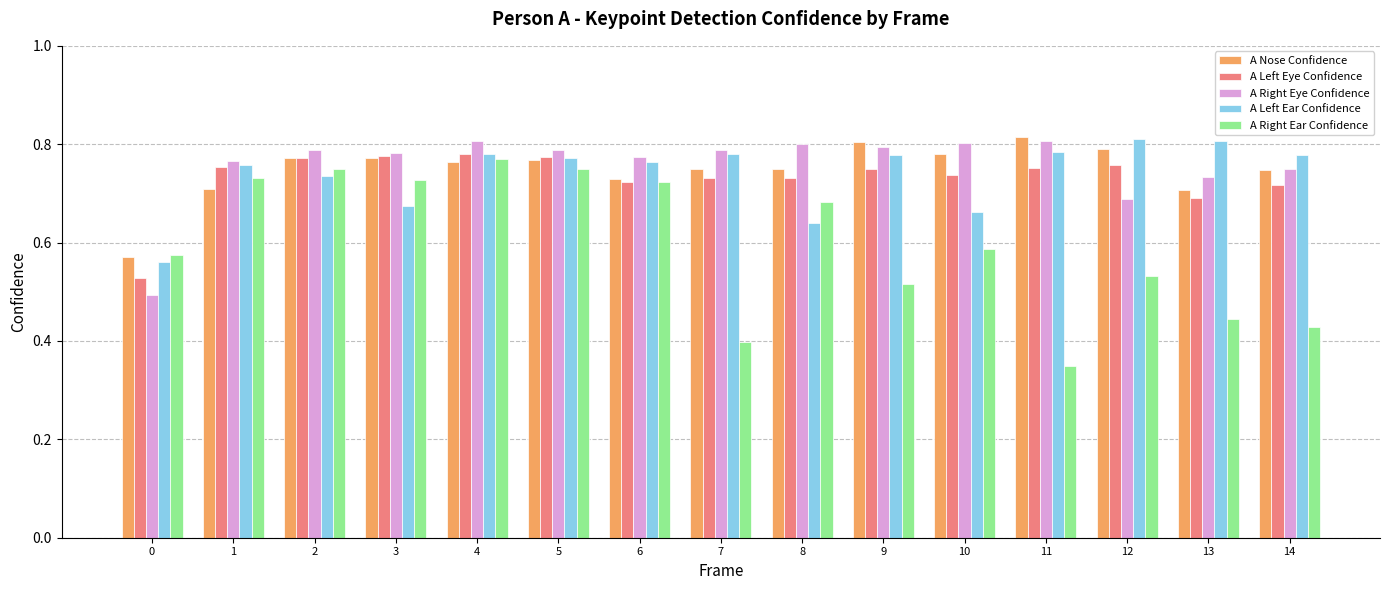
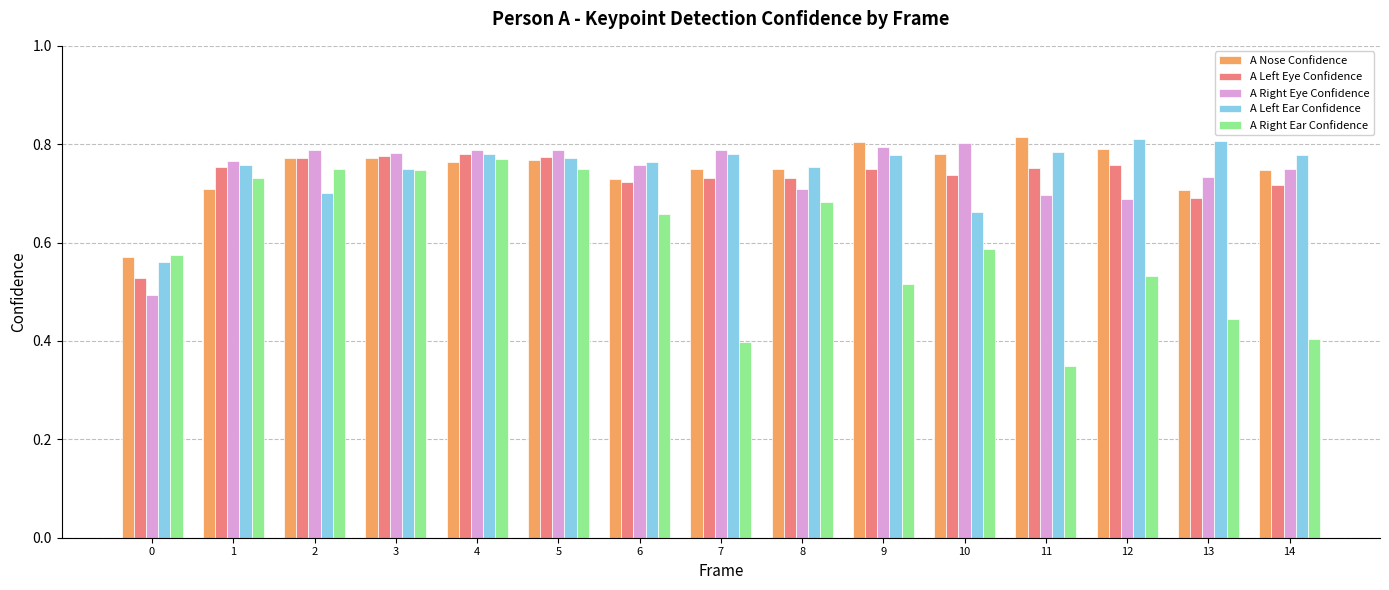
A Left Ear Confidence, 2: 0.74 -> 0.70
A Left Ear Confidence, 3: 0.68 -> 0.75
A Right Ear Confidence, 3: 0.73 -> 0.75
A Right Eye Confidence, 4: 0.81 -> 0.79
A Right Eye Confidence, 6: 0.77 -> 0.76
A Right Ear Confidence, 6: 0.72 -> 0.66
A Right Eye Confidence, 8: 0.80 -> 0.71
A Left Ear Confidence, 8: 0.64 -> 0.75
A Right Eye Confidence, 11: 0.81 -> 0.70
A Right Ear Confidence, 14: 0.43 -> 0.40
